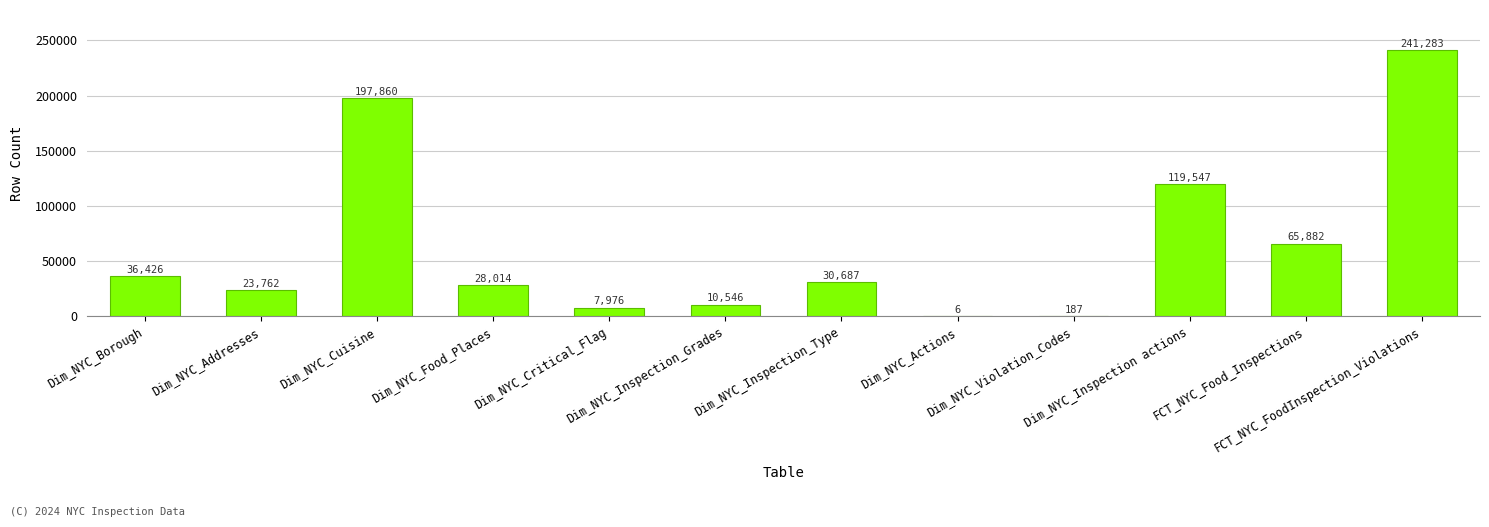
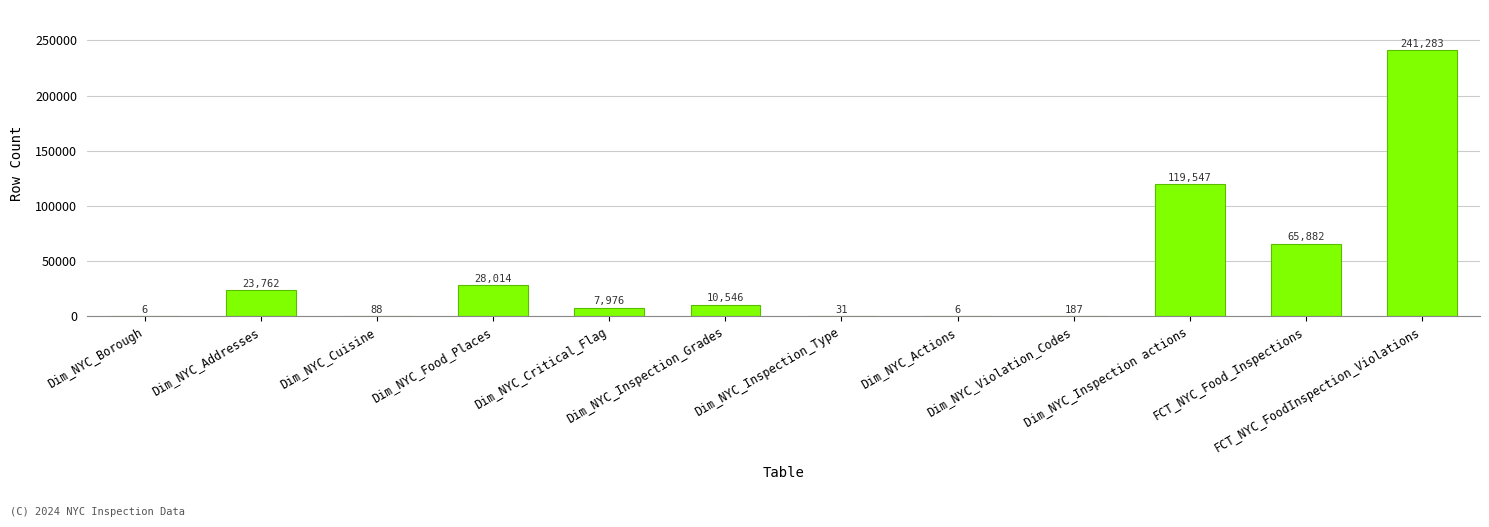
Dim_NYC_Borough: 36,426 -> 6
Dim_NYC_Cuisine: 197,860 -> 88
Dim_NYC_Inspection_Type: 30,687 -> 31
